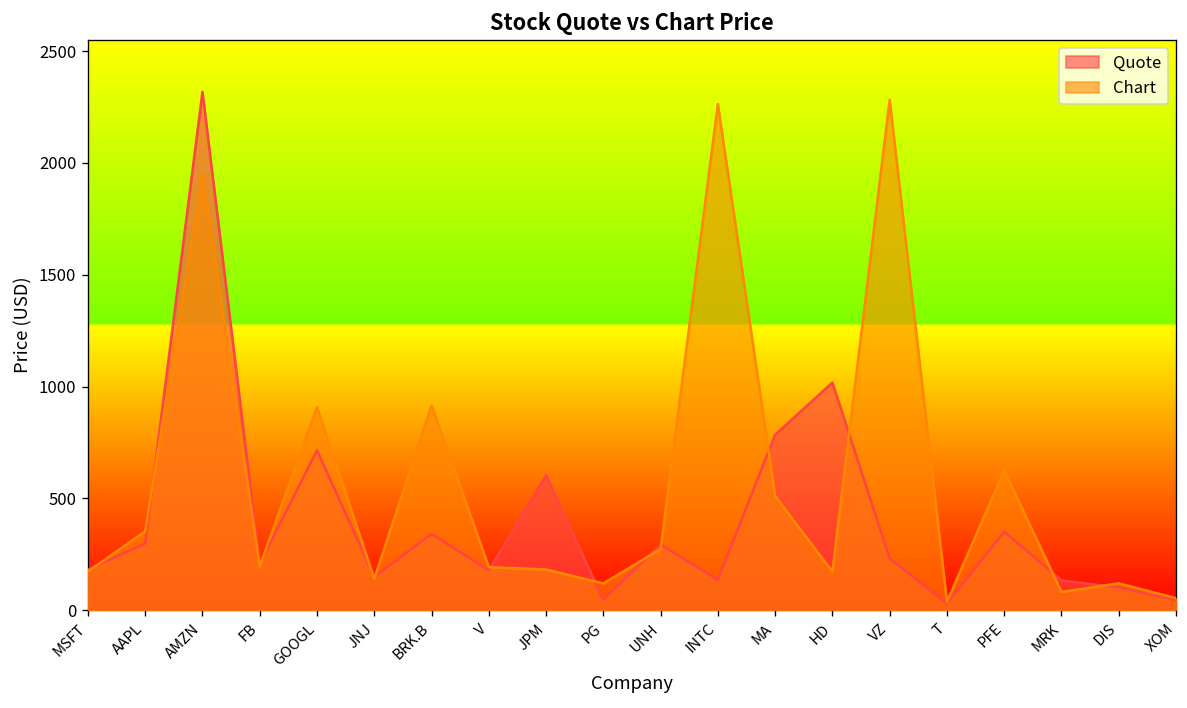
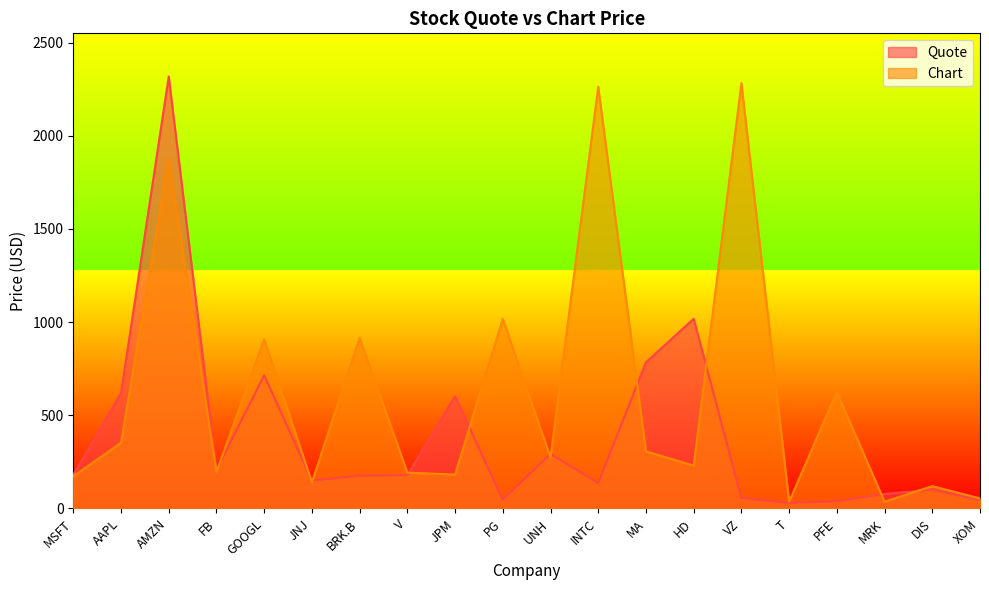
Quote, AAPL: 300 -> 620
Chart, AMZN: 1950 -> 1880
Quote, BRK.B: 340 -> 180
Chart, PG: 120 -> 1020
Chart, MA: 510 -> 310
Chart, HD: 170 -> 230
Quote, VZ: 230 -> 60
Quote, PFE: 350 -> 40
Quote, MRK: 130 -> 80
Chart, MRK: 80 -> 40
